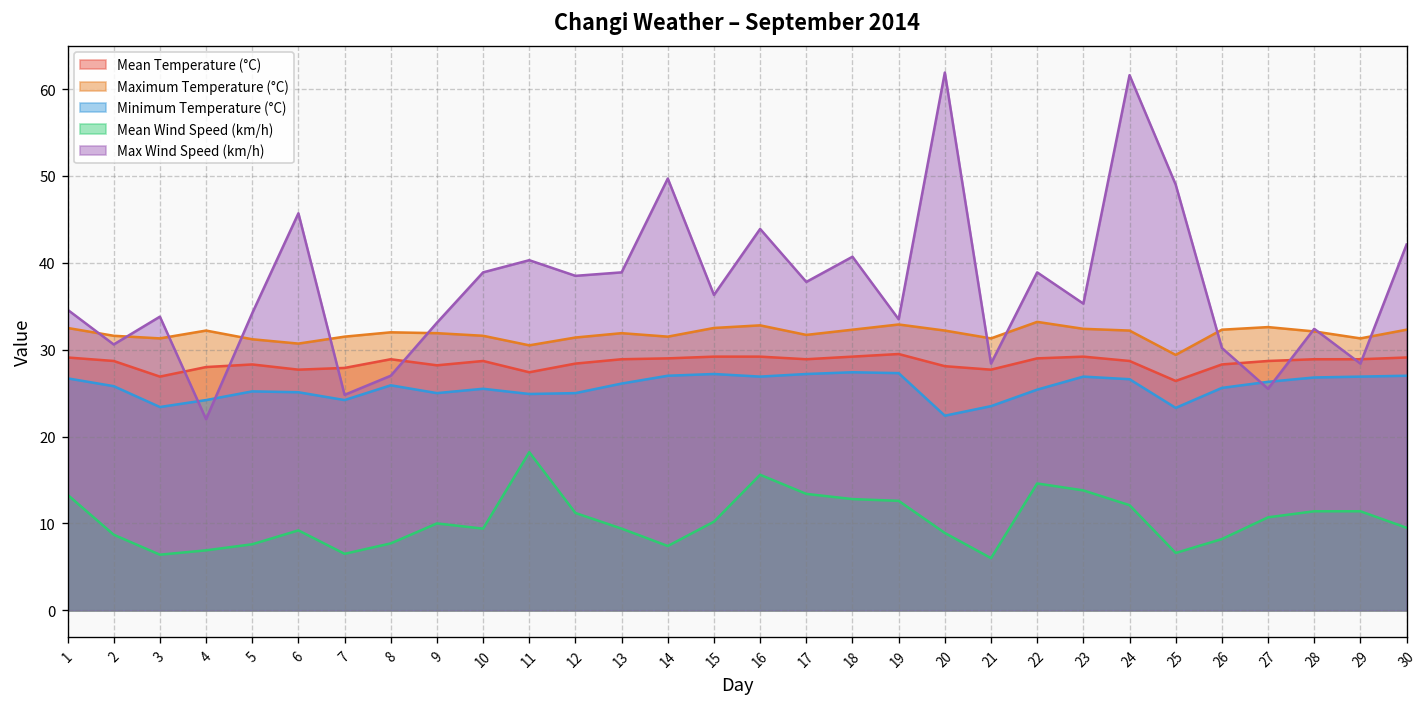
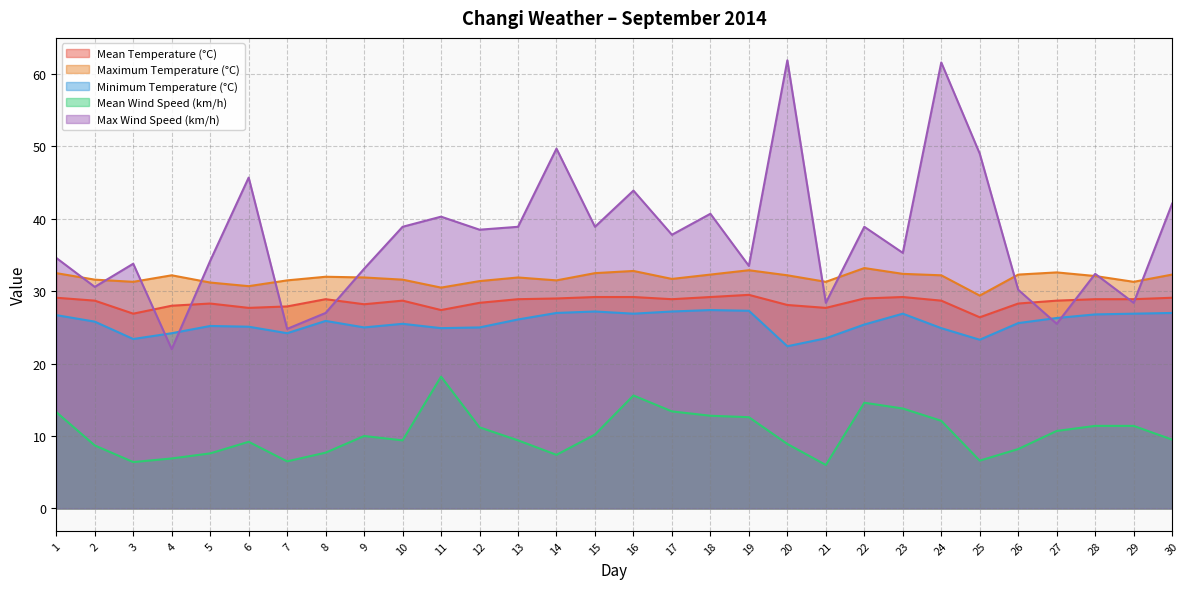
Max Wind Speed (km/h), 15: 36 -> 39
Minimum Temperature (°C), 24: 27 -> 25
